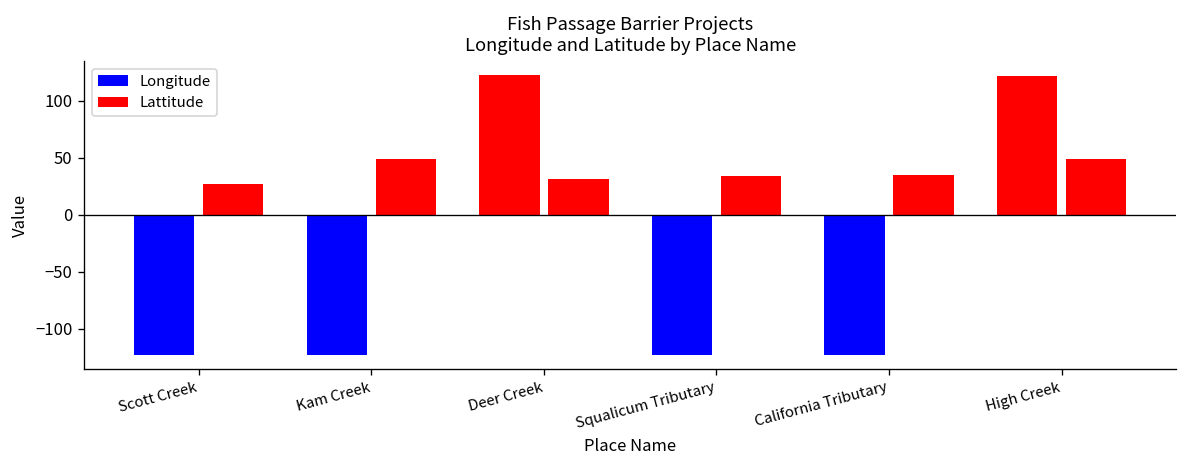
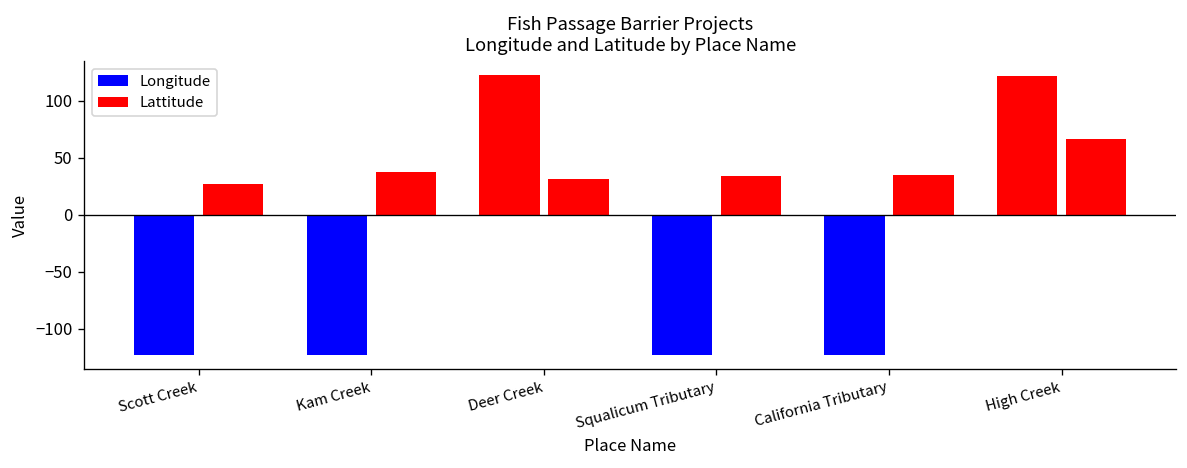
Lattitude, Kam Creek: 50 -> 40
Lattitude, High Creek: 50 -> 70
